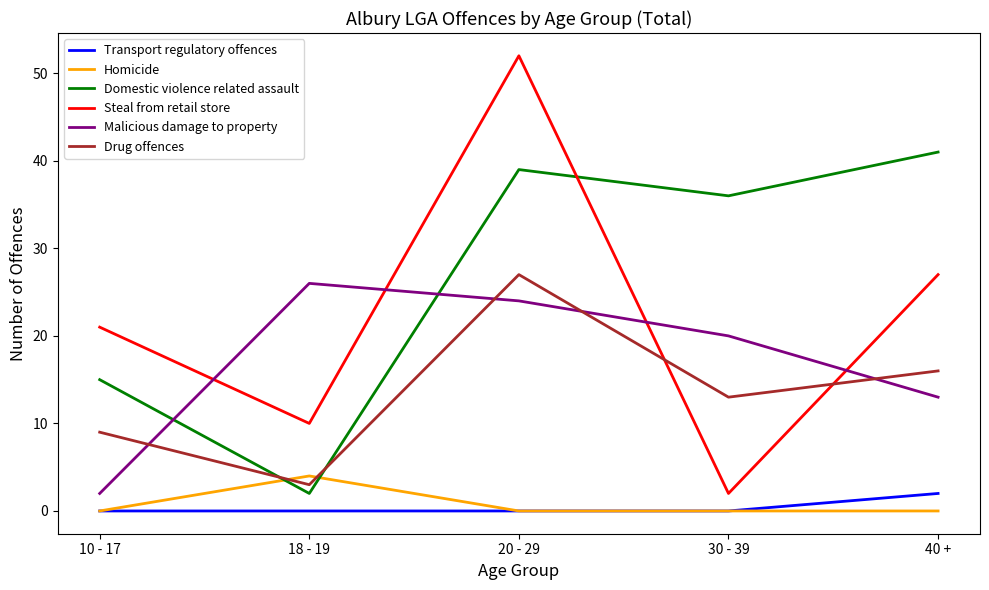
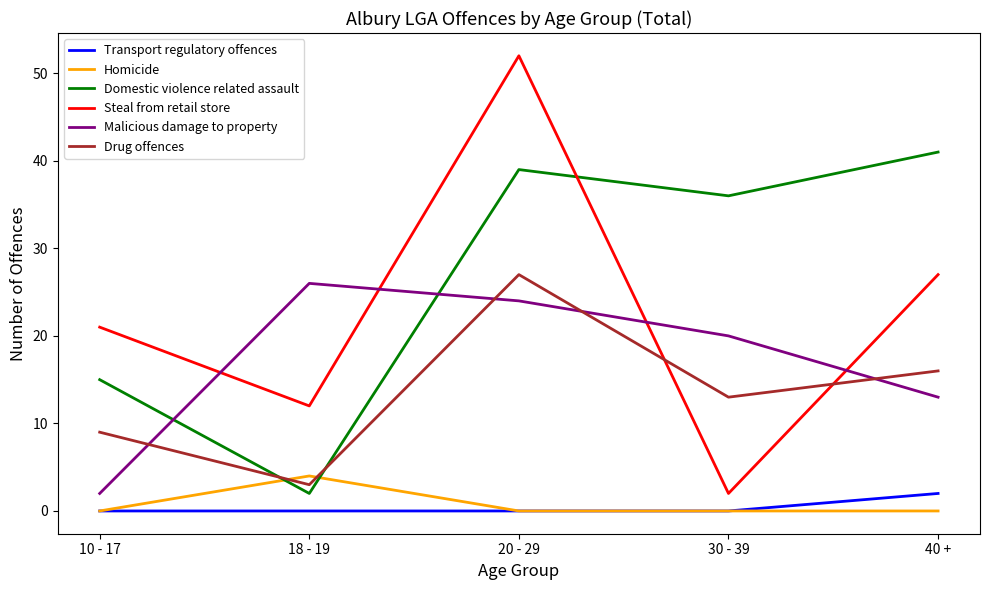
Steal from retail store, 18 - 19: 10 -> 12
